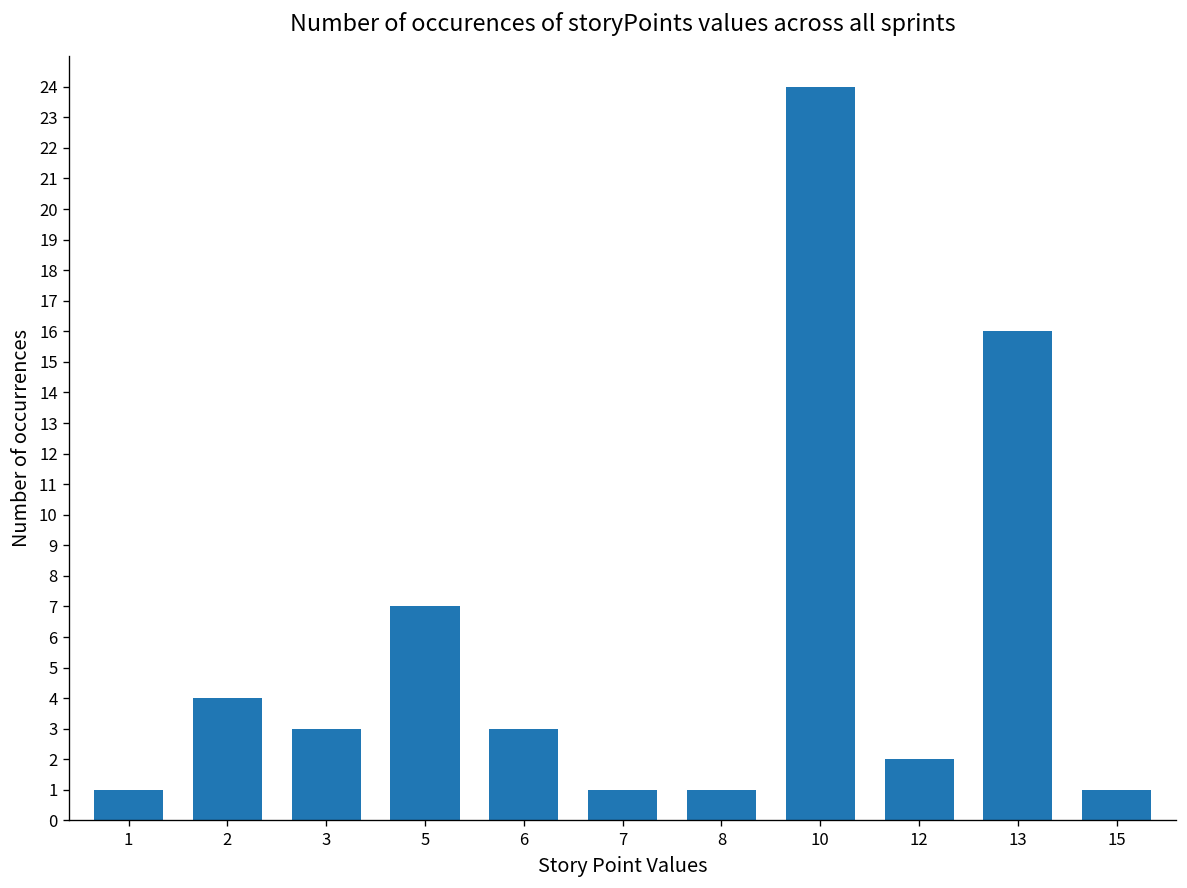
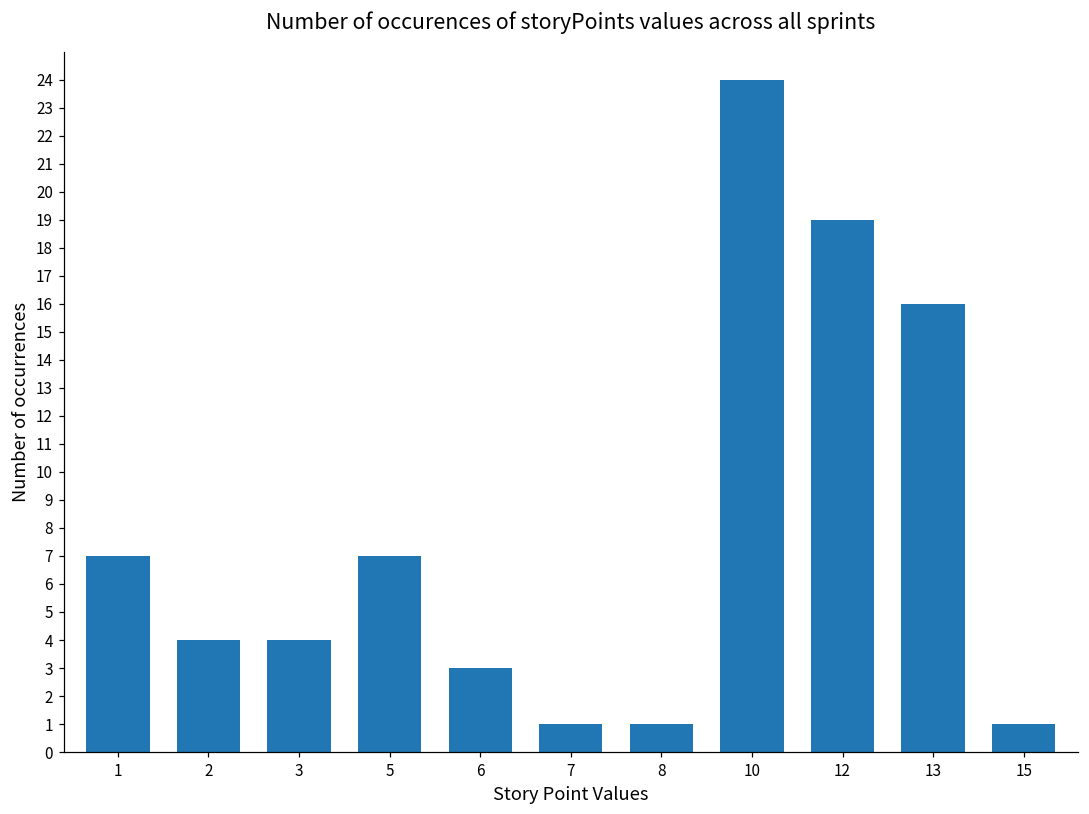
1: 1 -> 7
3: 3 -> 4
12: 2 -> 19
